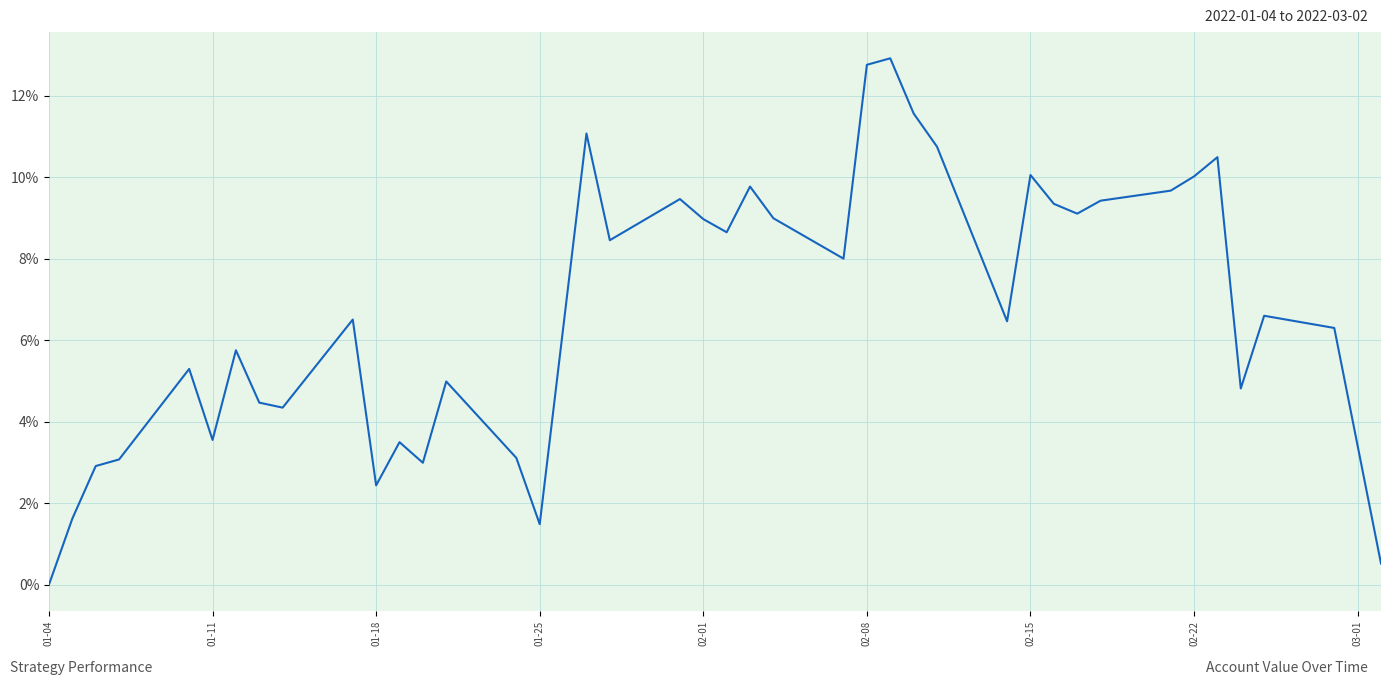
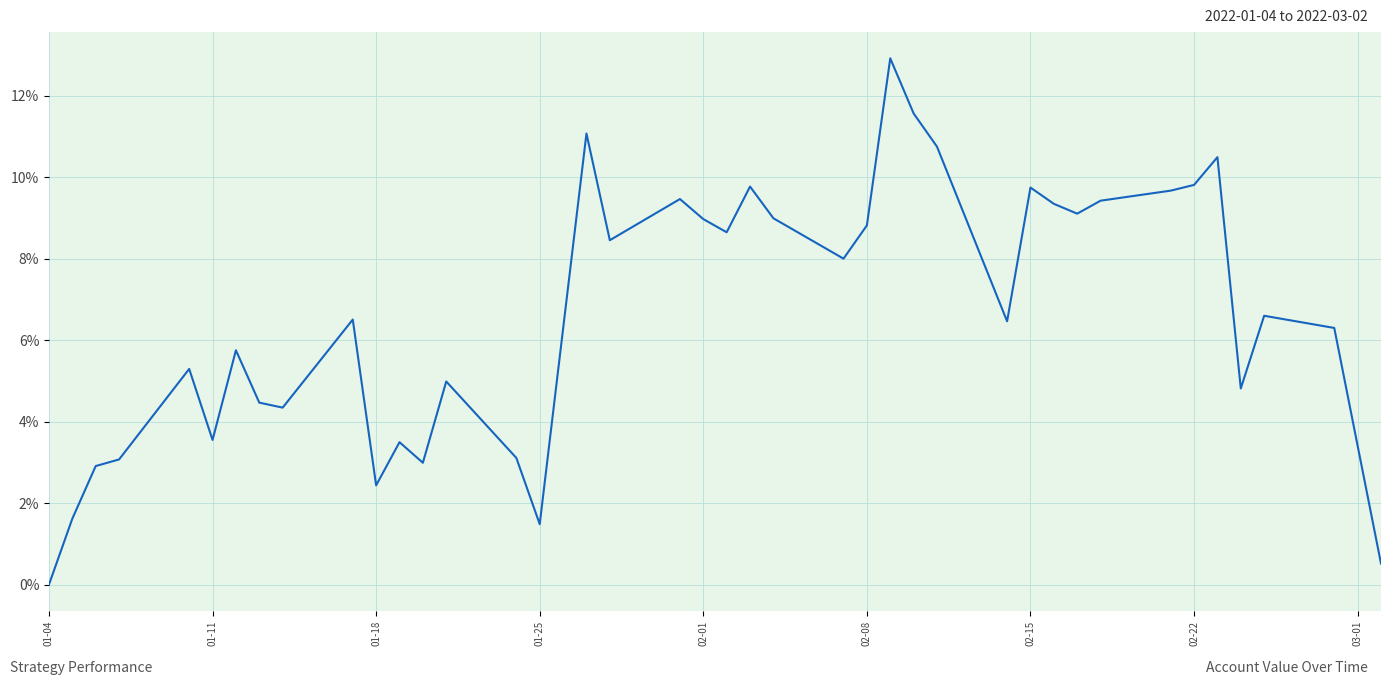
02-08: 12.8% -> 8.8%
02-15: 10.1% -> 9.7%
02-22: 10.0% -> 9.8%
